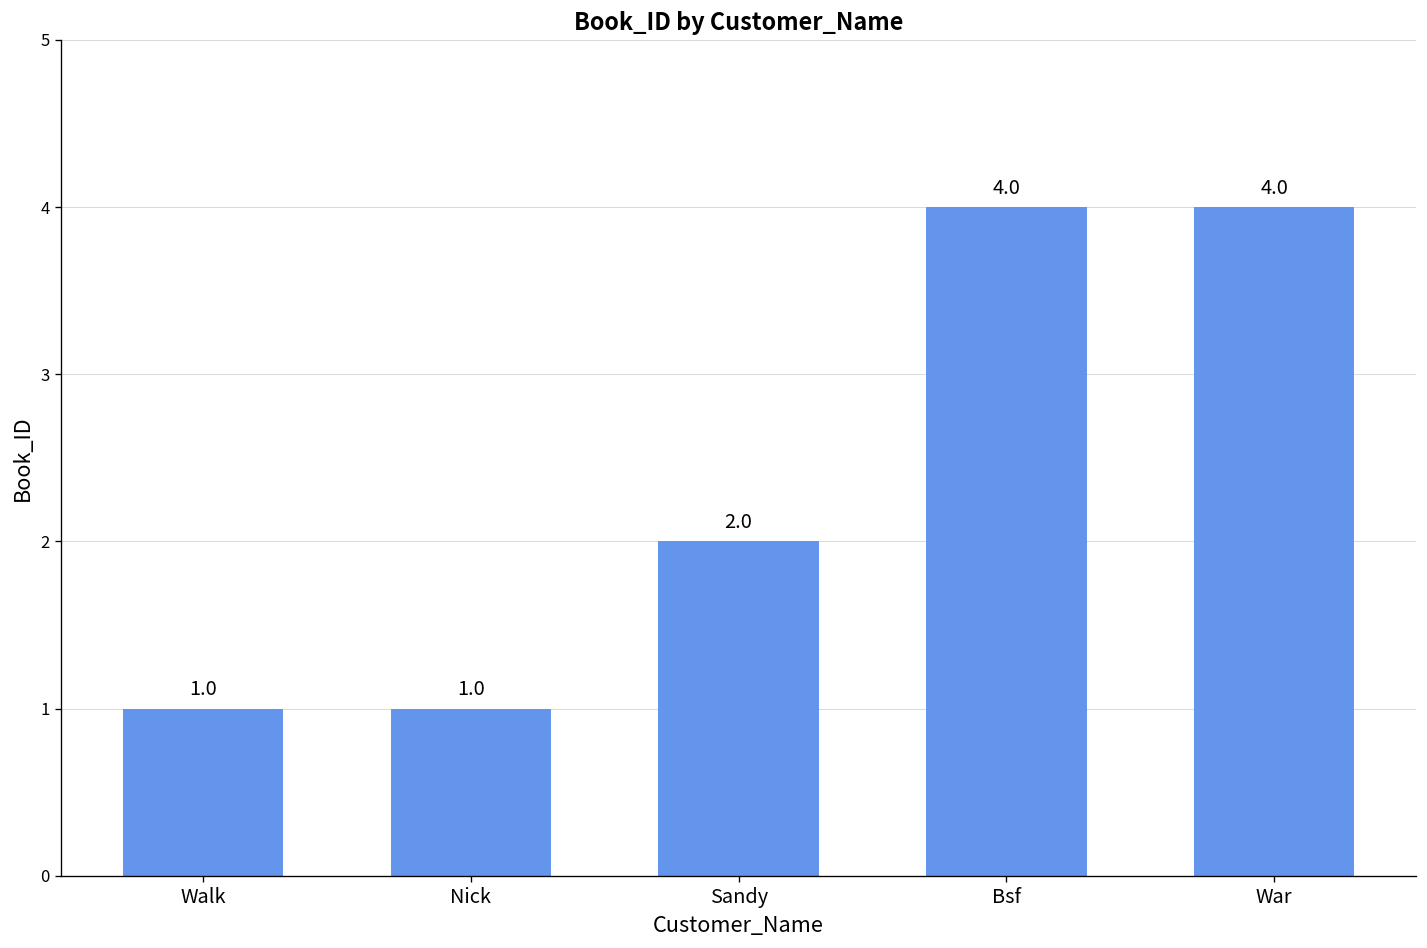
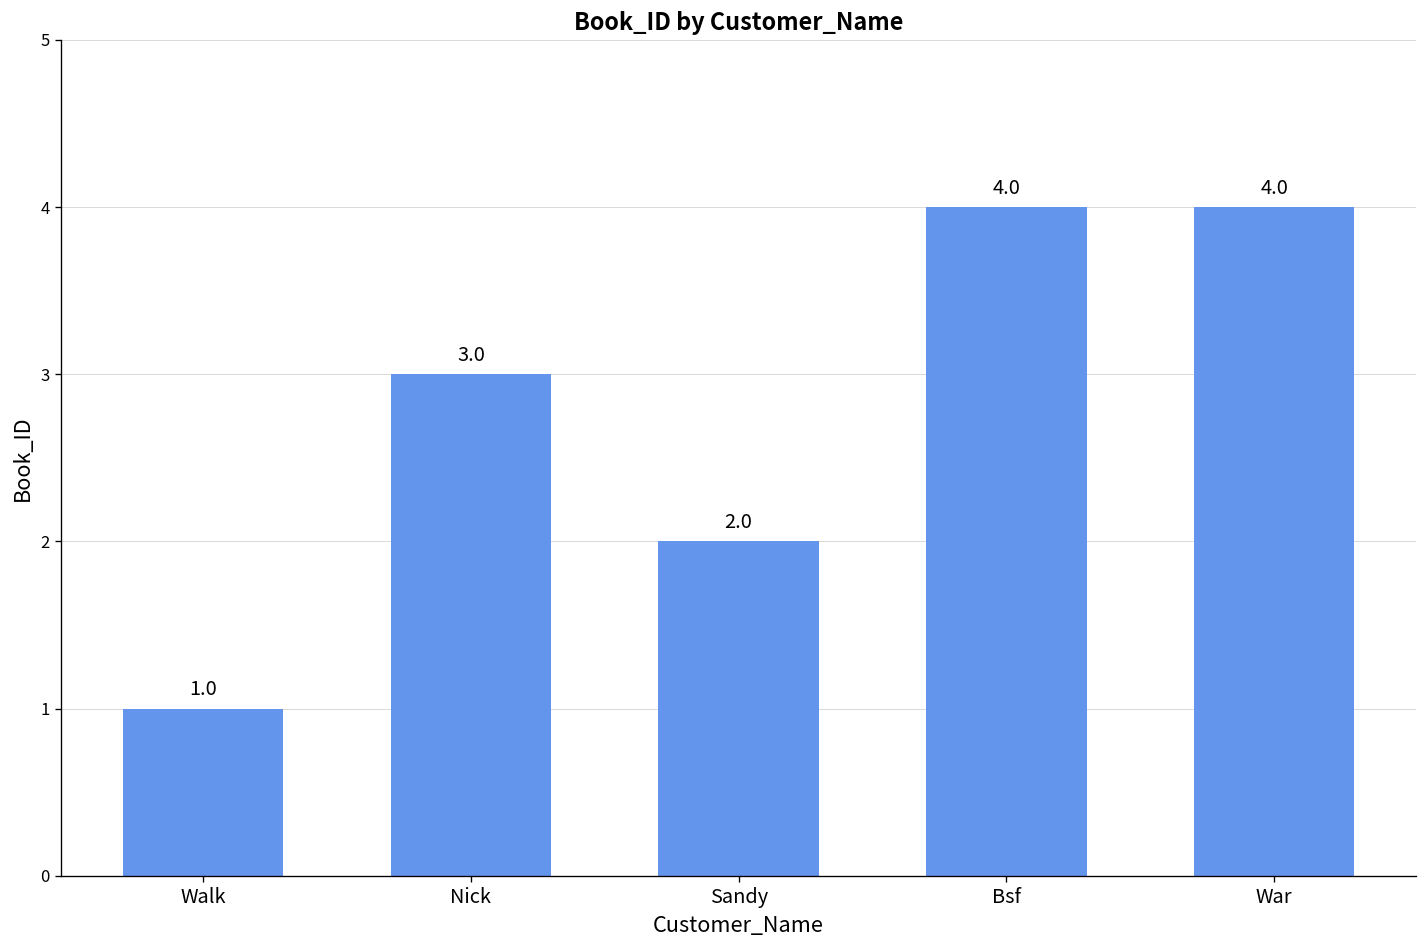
Nick: 1.0 -> 3.0
